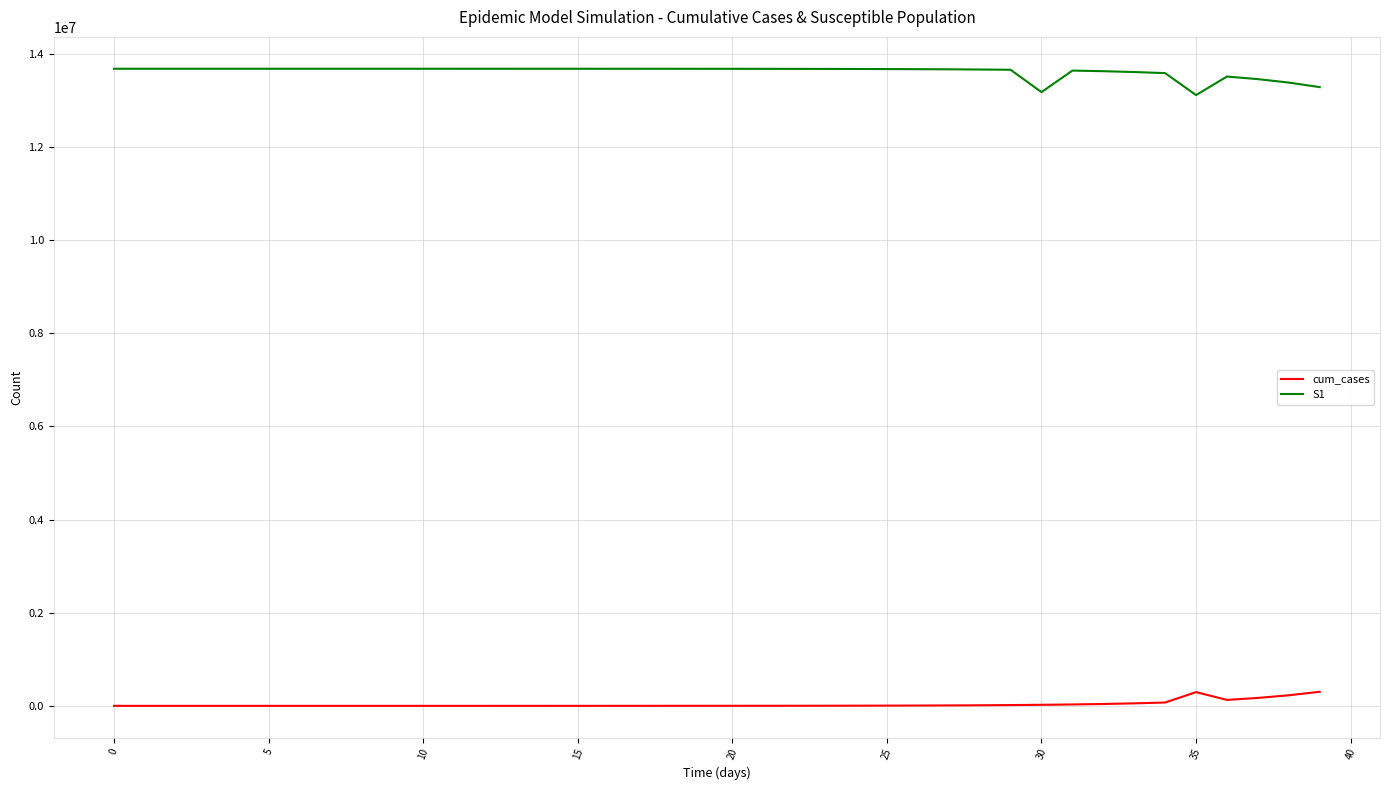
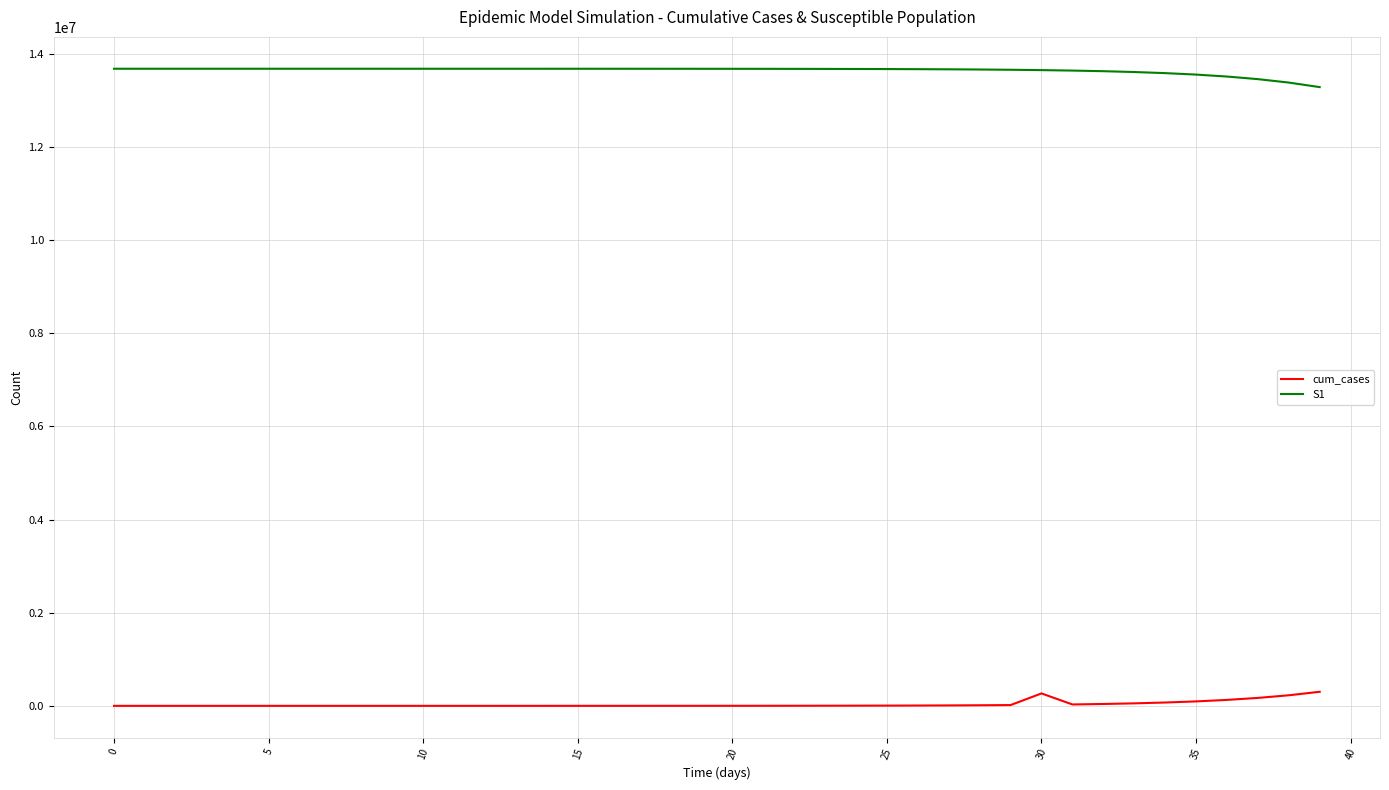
cum_cases, 30: 0 -> 300000
S1, 30: 13200000 -> 13600000
cum_cases, 35: 300000 -> 100000
S1, 35: 13100000 -> 13600000
